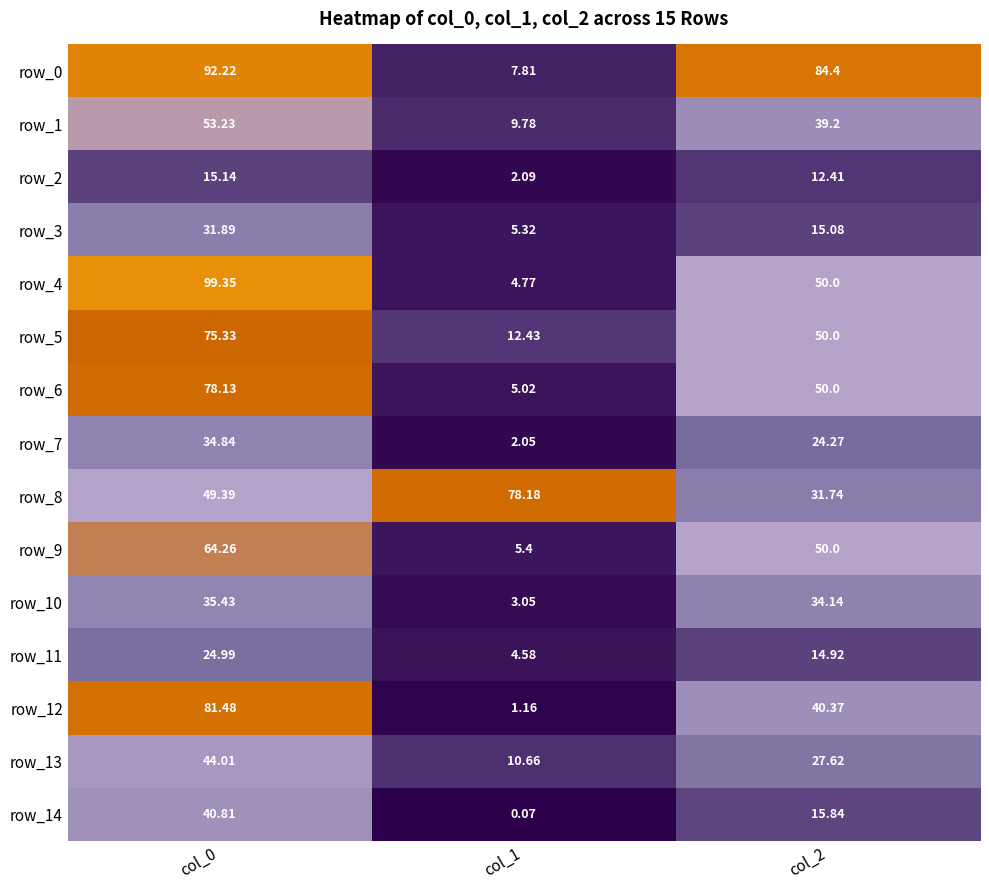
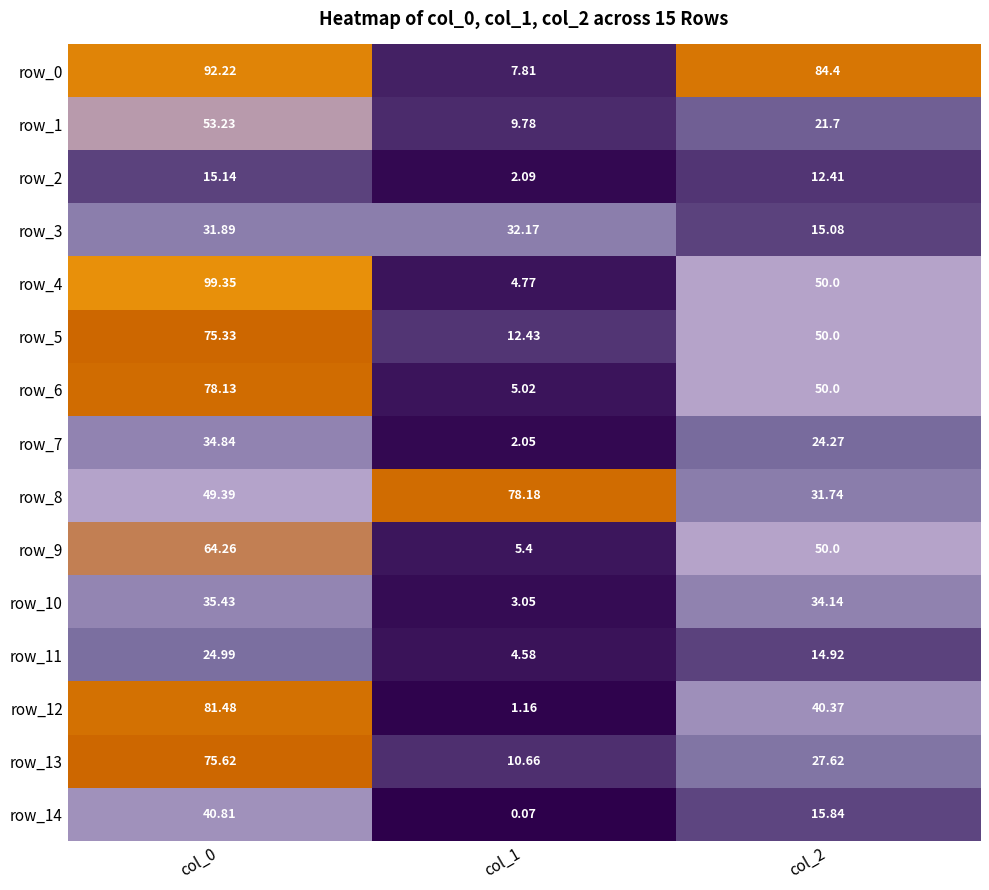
row_1, col_2: 39.2 -> 21.7
row_3, col_1: 5.32 -> 32.17
row_13, col_0: 44.01 -> 75.62
